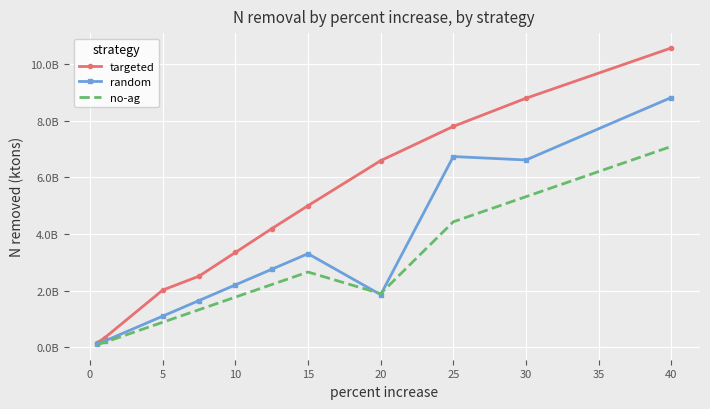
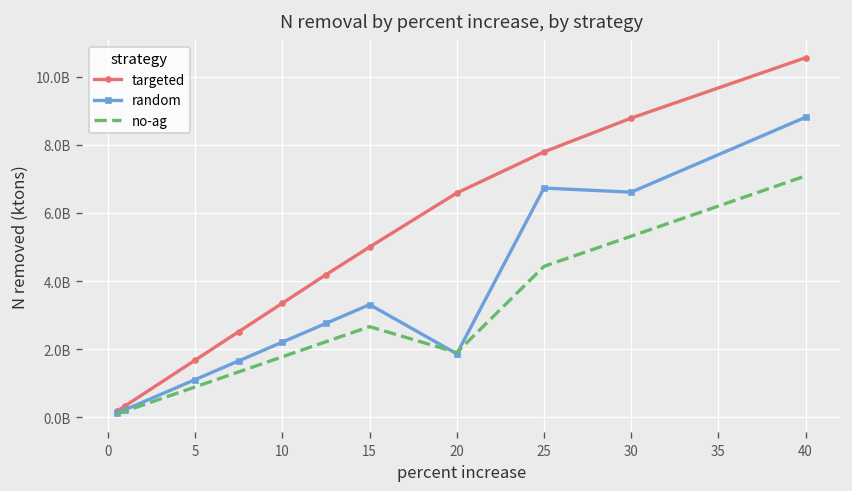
targeted, 5: 2000000000 -> 1700000000
